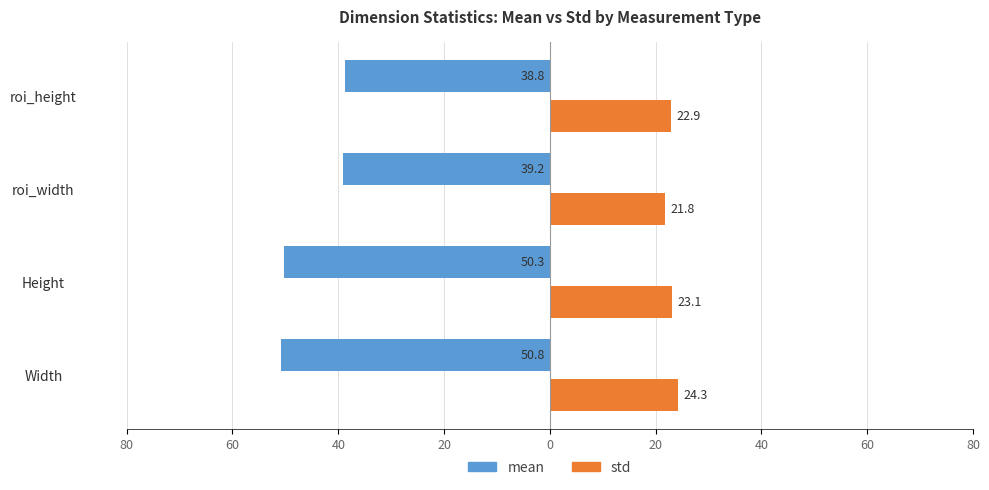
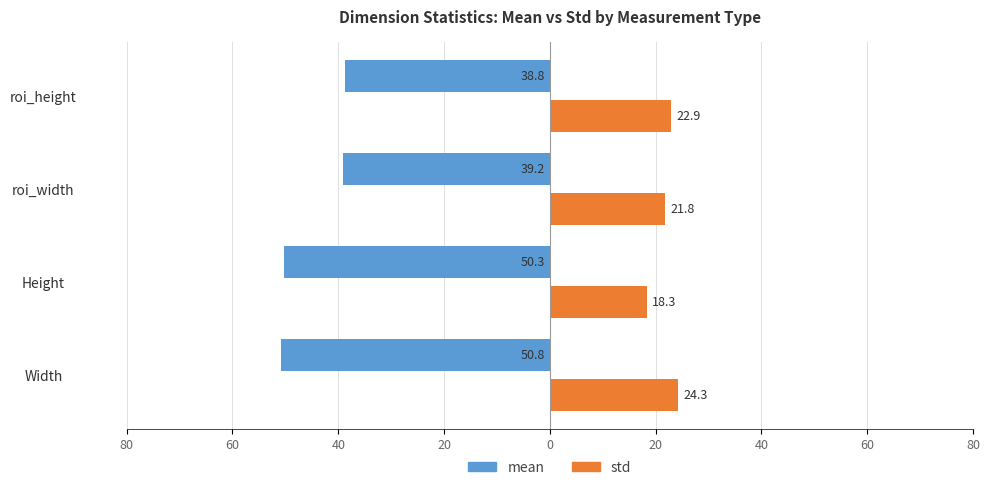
std, Height: 23.1 -> 18.3
